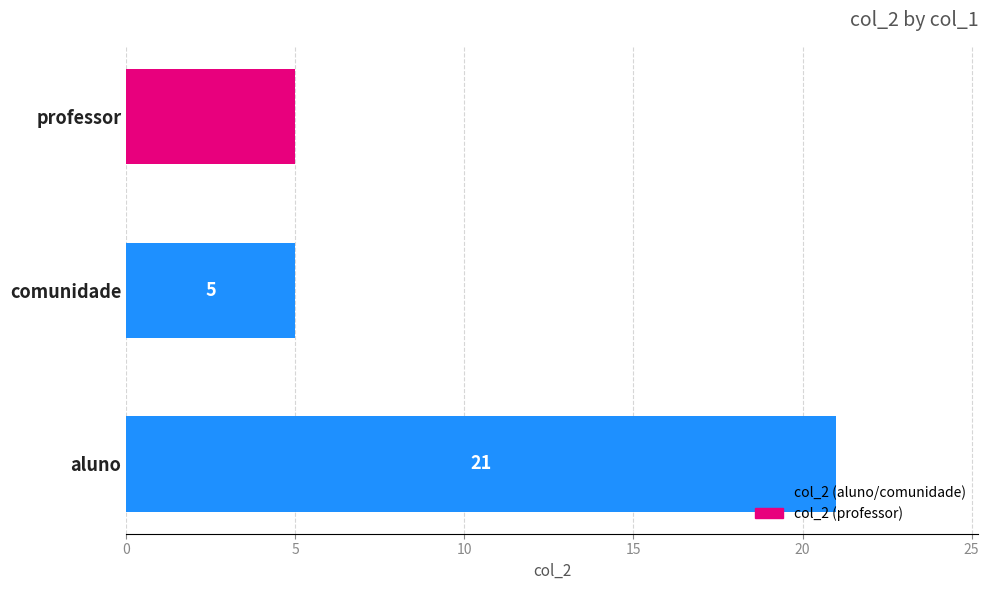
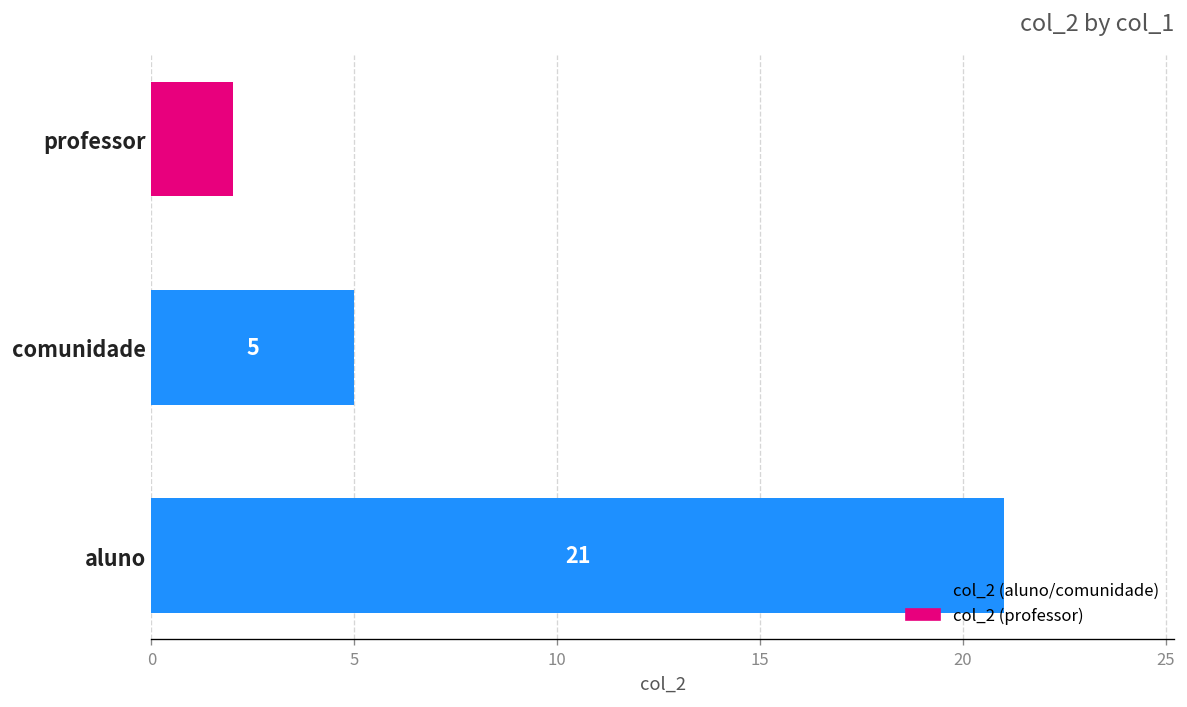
professor: 5 -> 2
